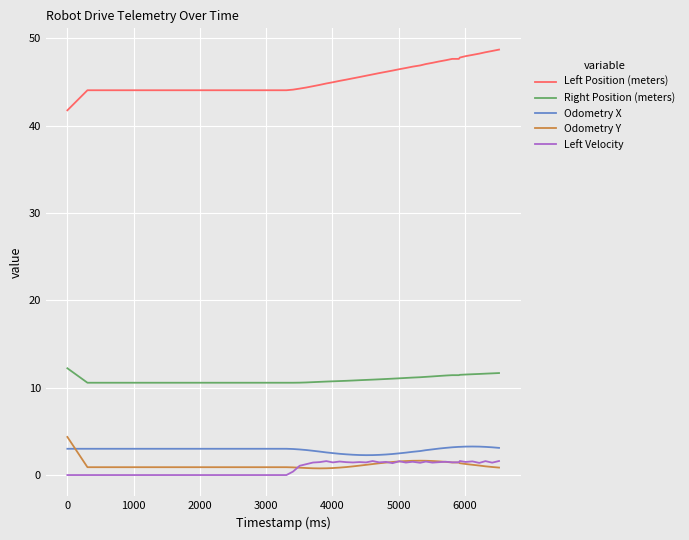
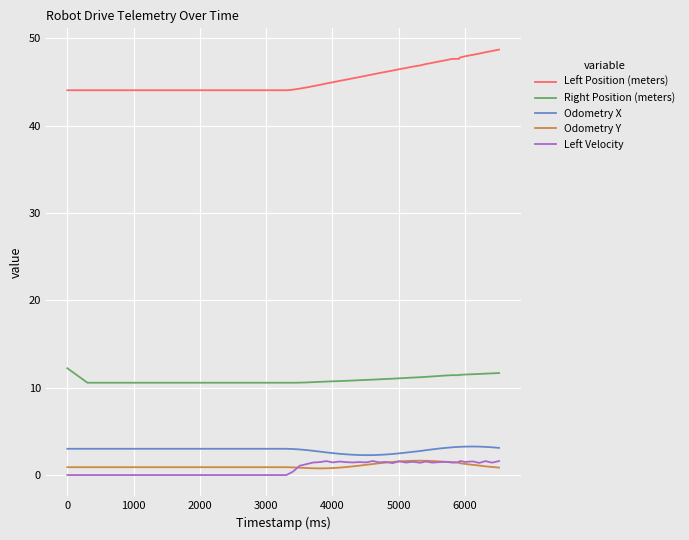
Left Position (meters), 0: 42 -> 44
Odometry Y, 0: 4 -> 1
